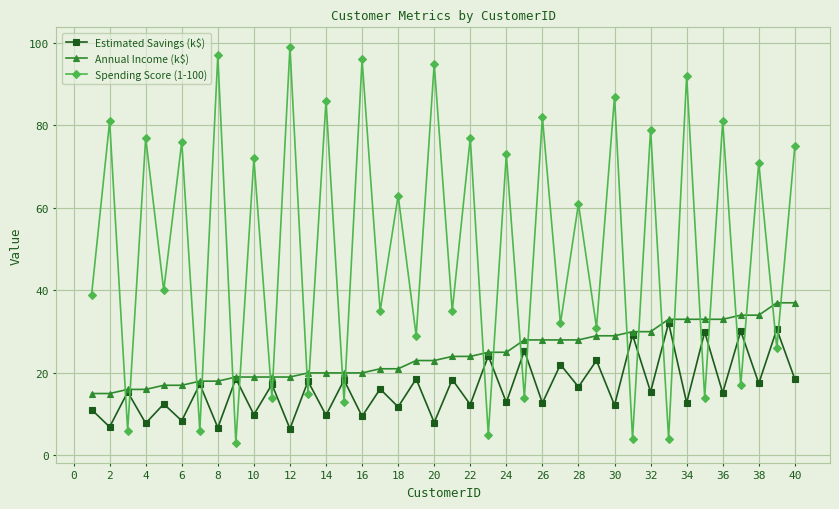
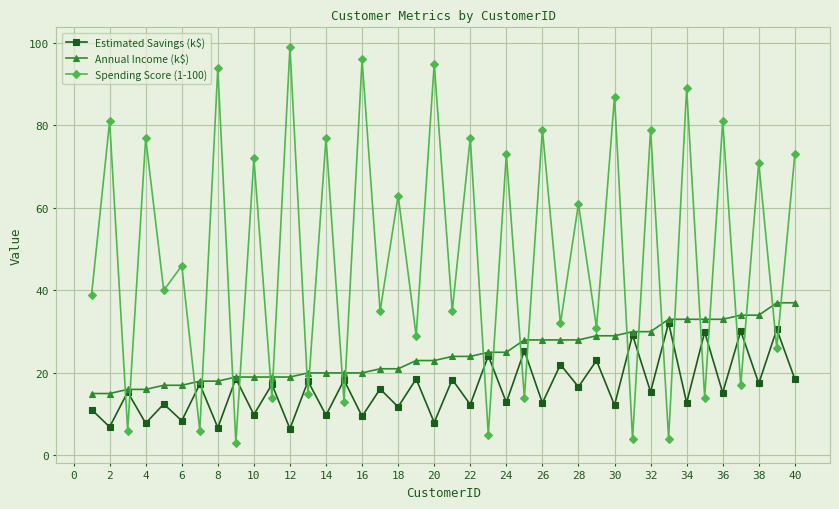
Spending Score (1-100), 6: 76 -> 46
Spending Score (1-100), 8: 97 -> 94
Spending Score (1-100), 14: 86 -> 77
Spending Score (1-100), 26: 82 -> 79
Spending Score (1-100), 34: 92 -> 89
Spending Score (1-100), 40: 75 -> 73
